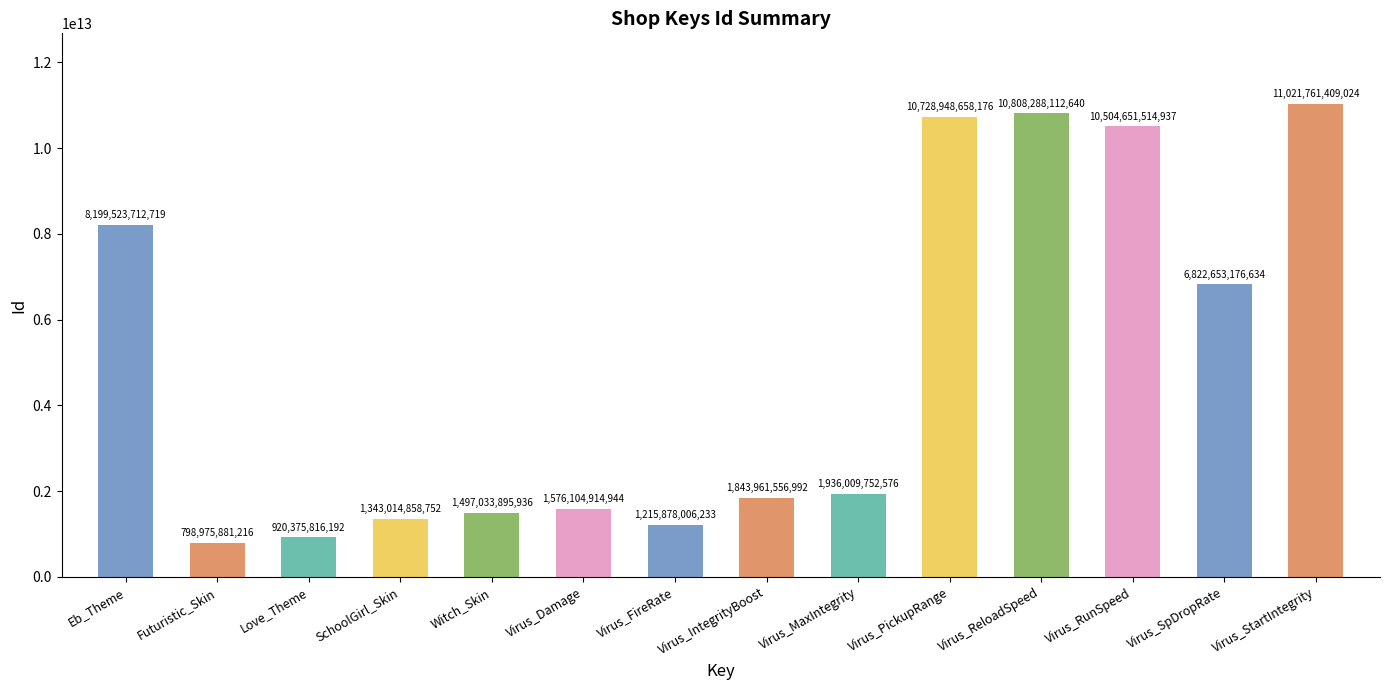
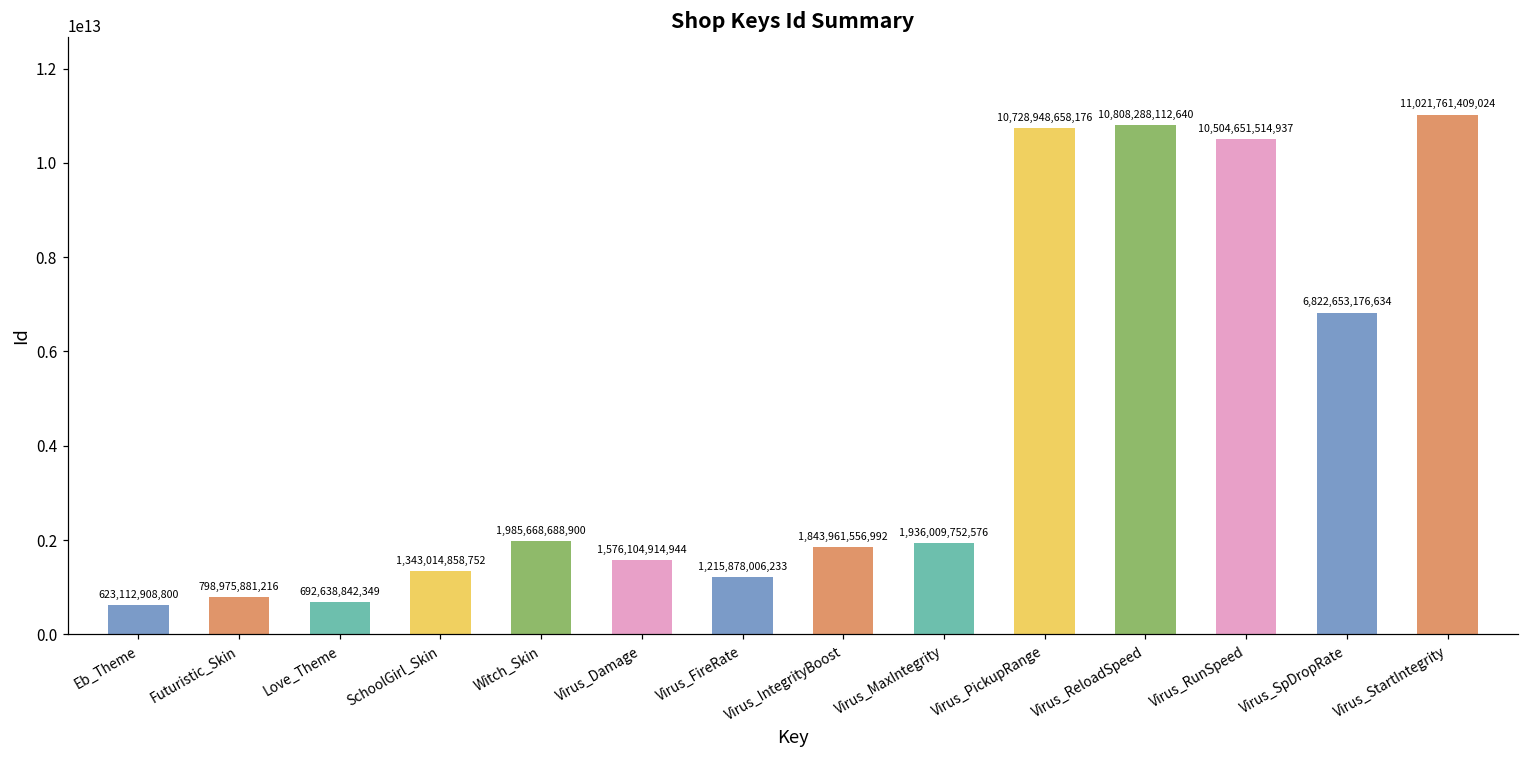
Eb_Theme: 8,199,523,712,719 -> 623,112,908,800
Love_Theme: 920,375,816,192 -> 692,638,842,349
Witch_Skin: 1,497,033,895,936 -> 1,985,668,688,900
